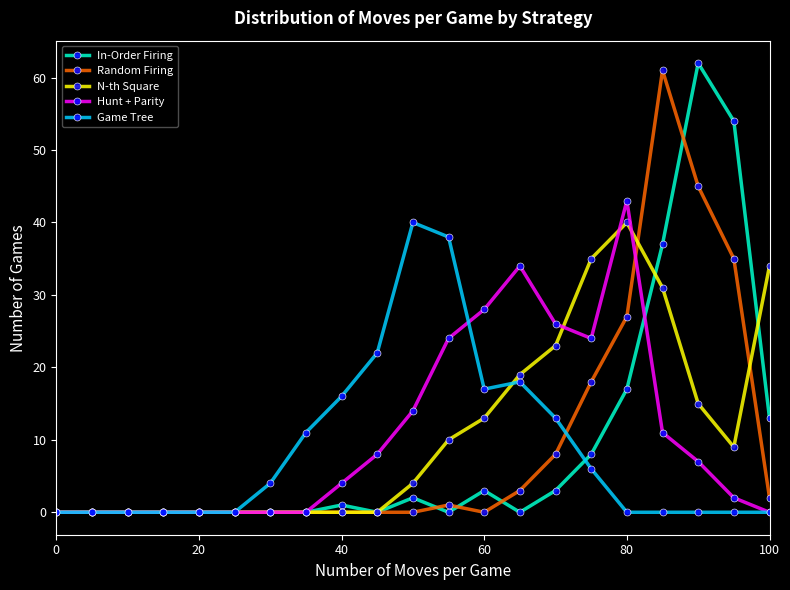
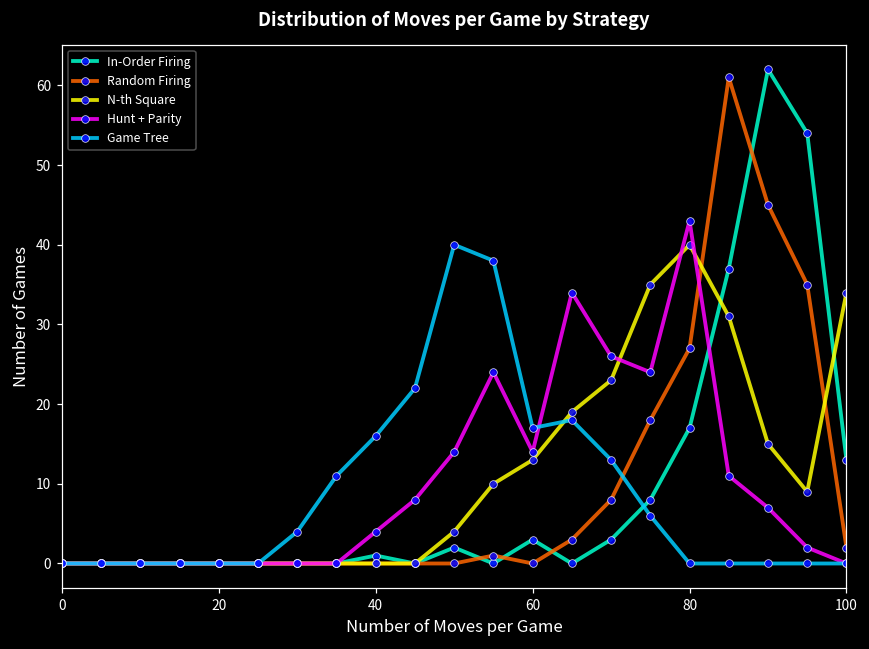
Hunt + Parity, 60: 28 -> 14
